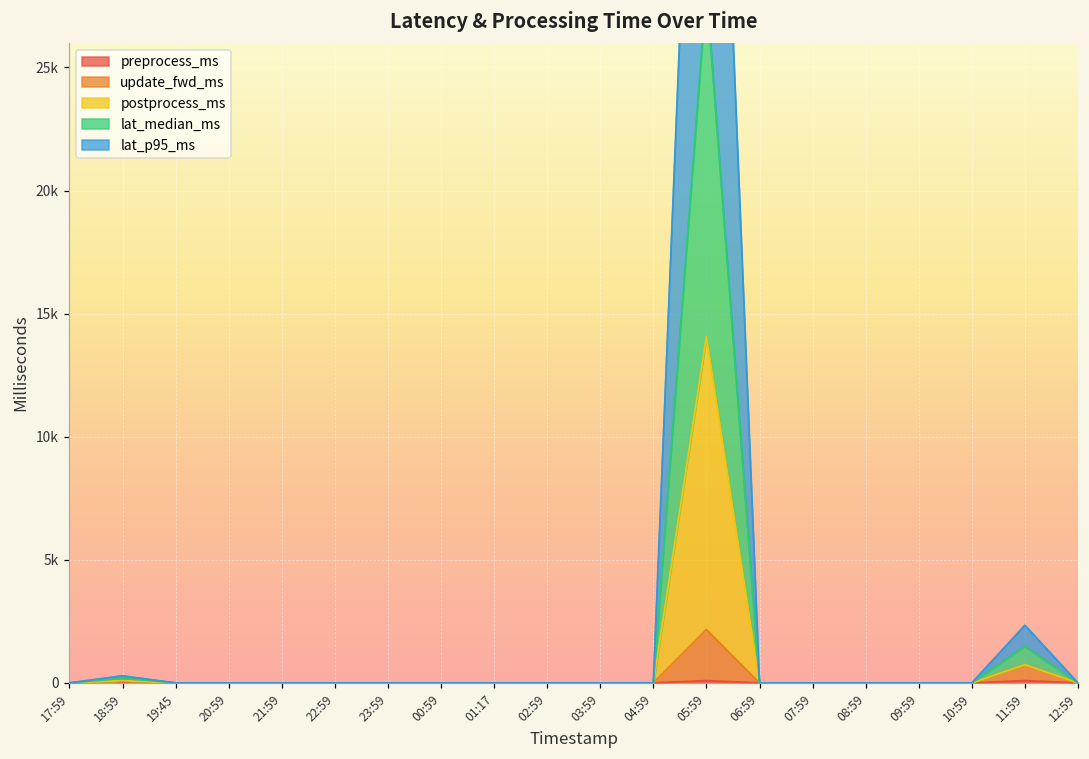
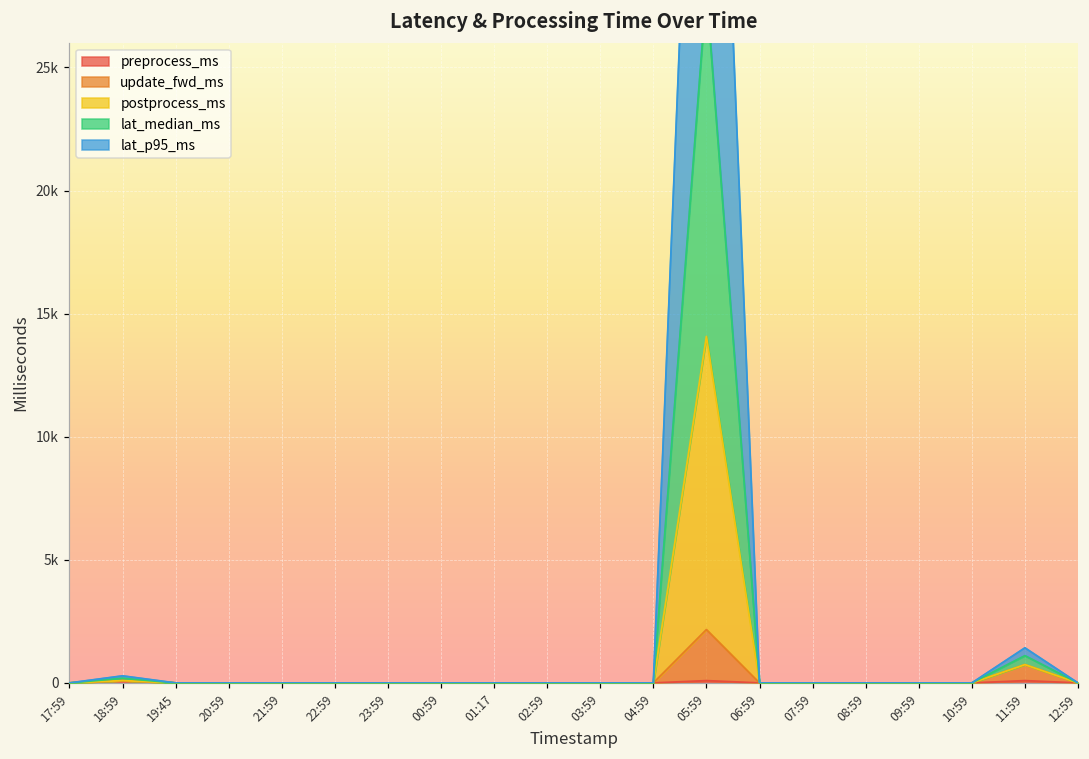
lat_median_ms, 11:59: 700 -> 400
lat_p95_ms, 11:59: 900 -> 300
